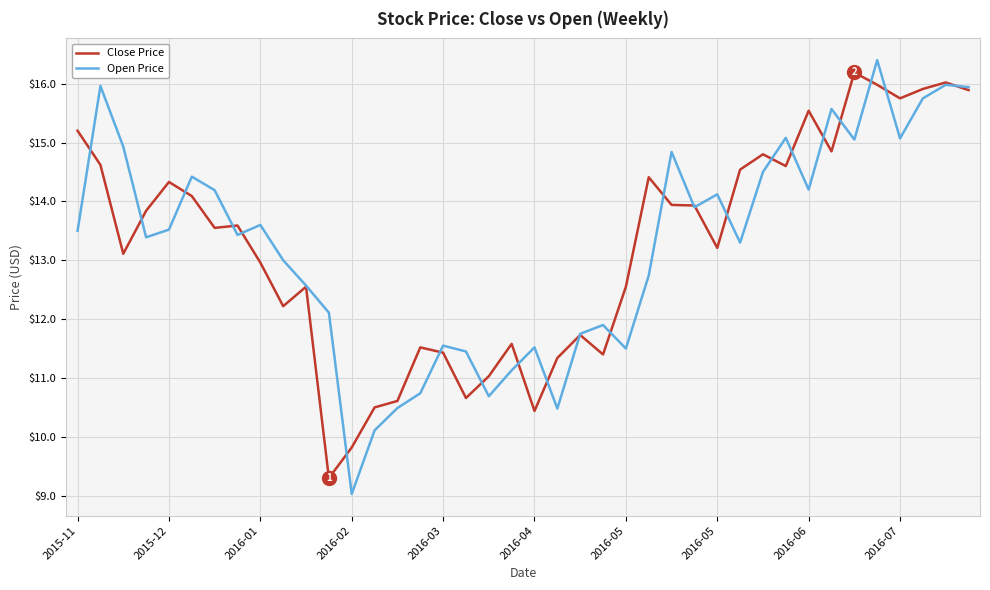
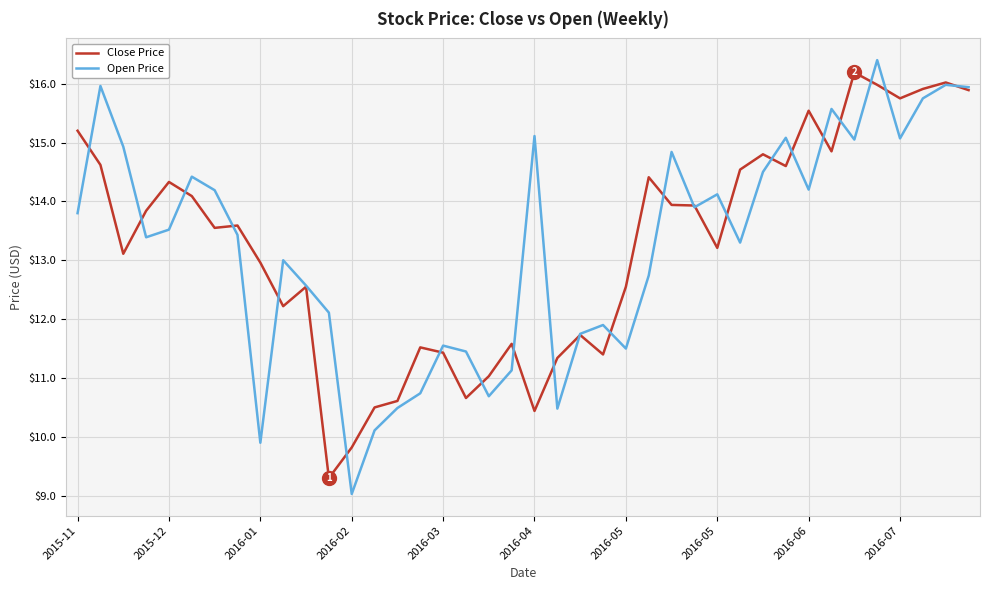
Open Price, 2015-11: $13.5 -> $13.8
Open Price, 2016-01: $13.6 -> $9.9
Open Price, 2016-04: $11.5 -> $15.1
